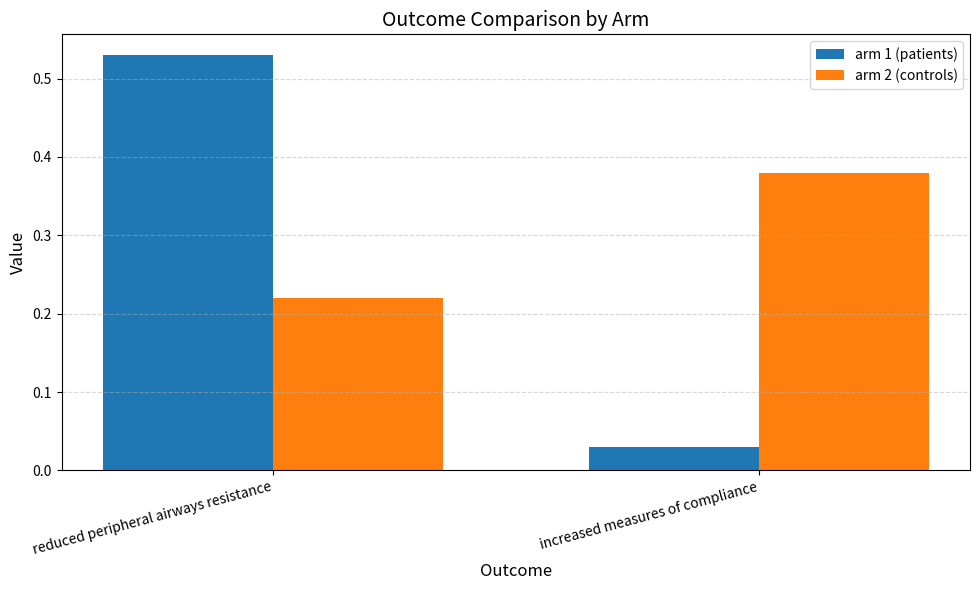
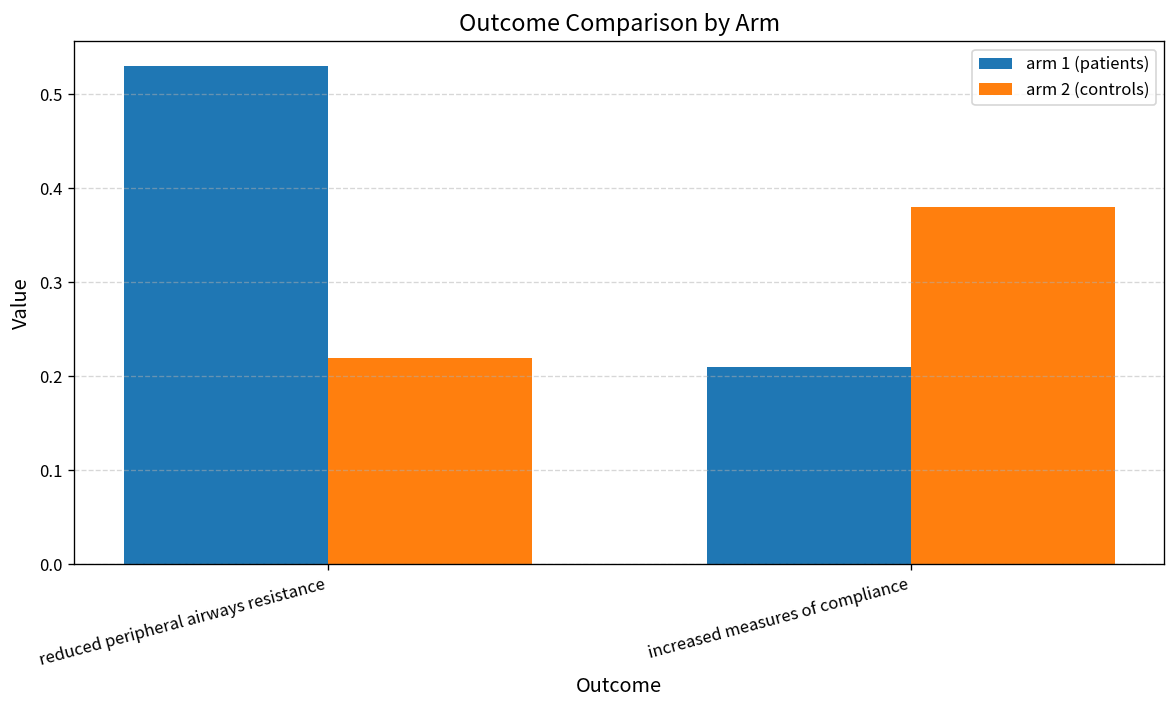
arm 1 (patients), increased measures of compliance: 0.03 -> 0.21
